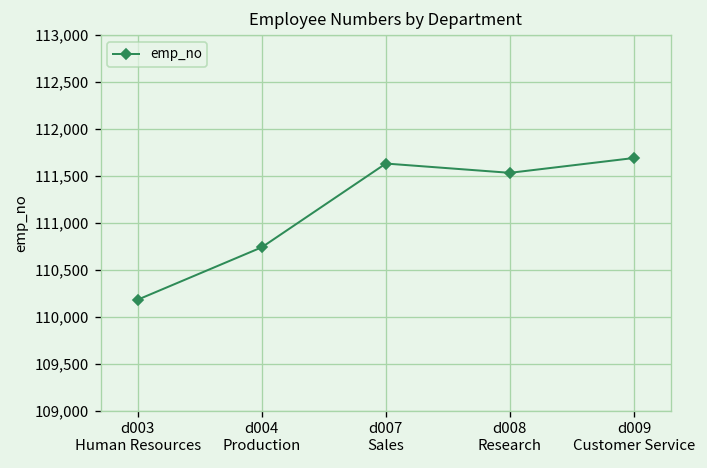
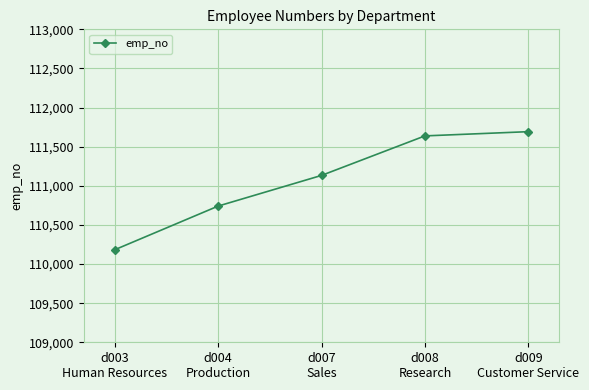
d007 Sales: 111,600 -> 111,100
d008 Research: 111,500 -> 111,600
